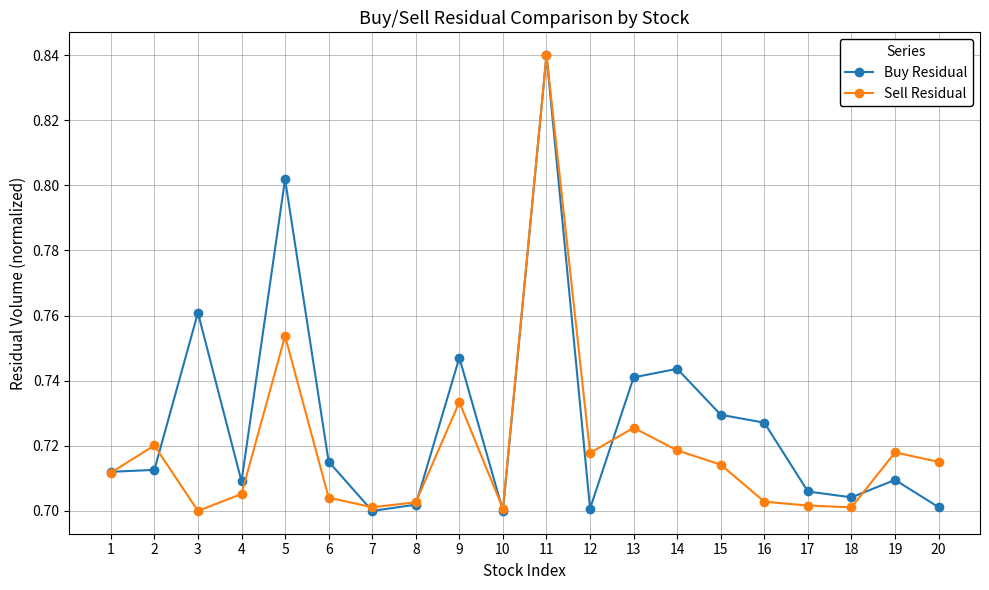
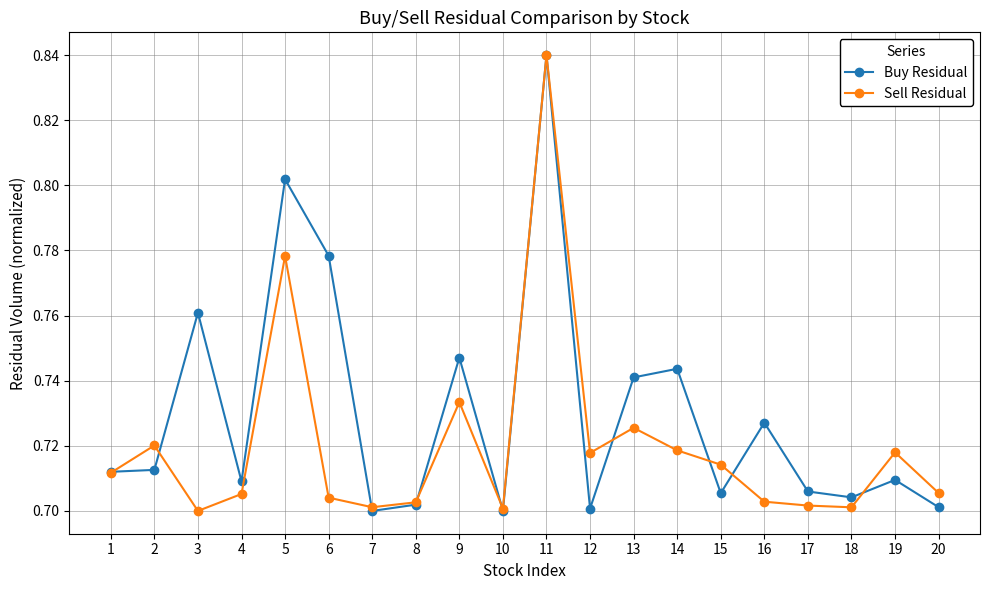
Sell Residual, 5: 0.754 -> 0.778
Buy Residual, 6: 0.715 -> 0.778
Buy Residual, 15: 0.730 -> 0.705
Sell Residual, 20: 0.715 -> 0.706
